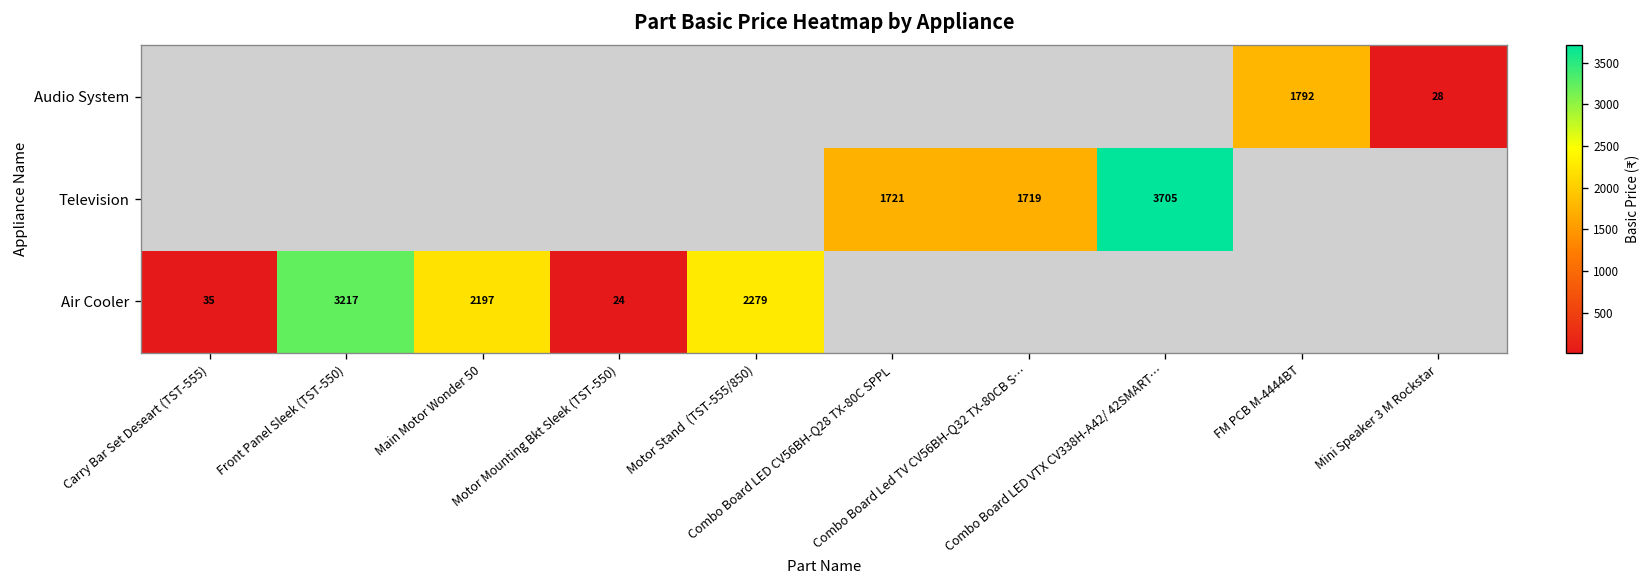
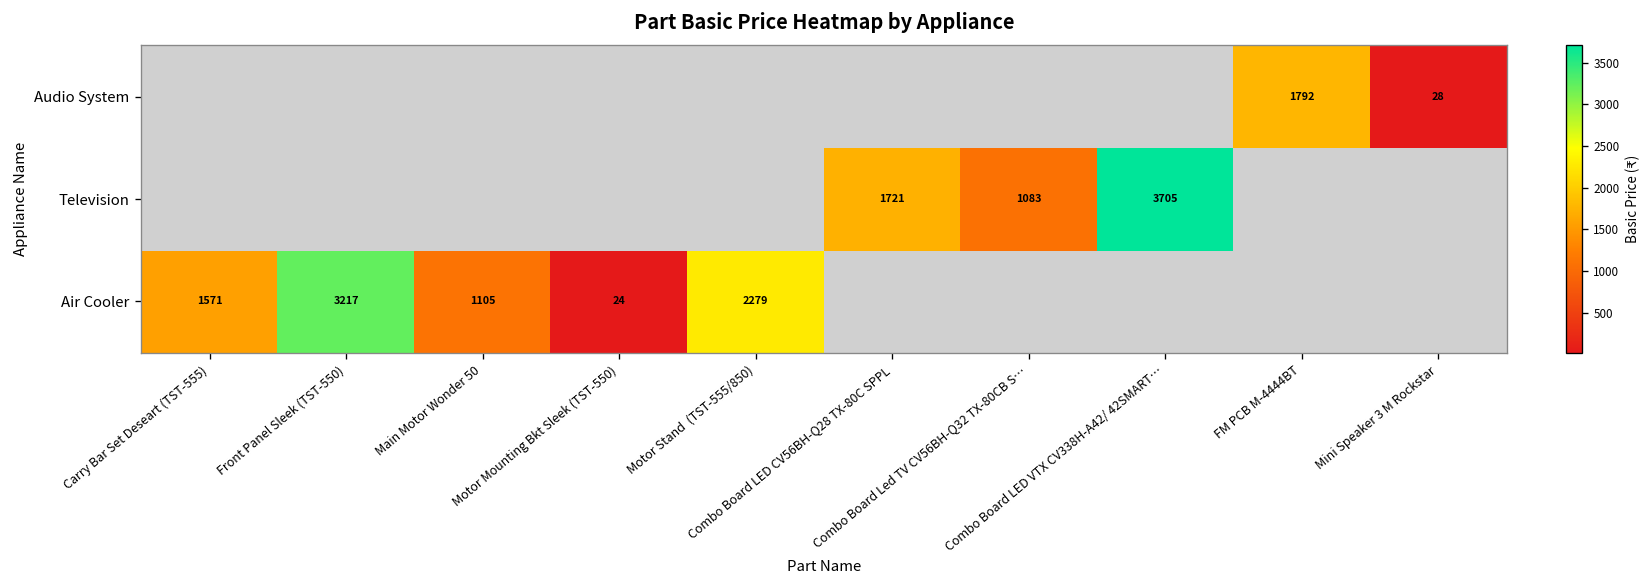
Television, Combo Board Led TV CV56BH-Q32 TX-80CB S…: 1719 -> 1083
Air Cooler, Carry Bar Set Deseart (TST-555): 35 -> 1571
Air Cooler, Main Motor Wonder 50: 2197 -> 1105
